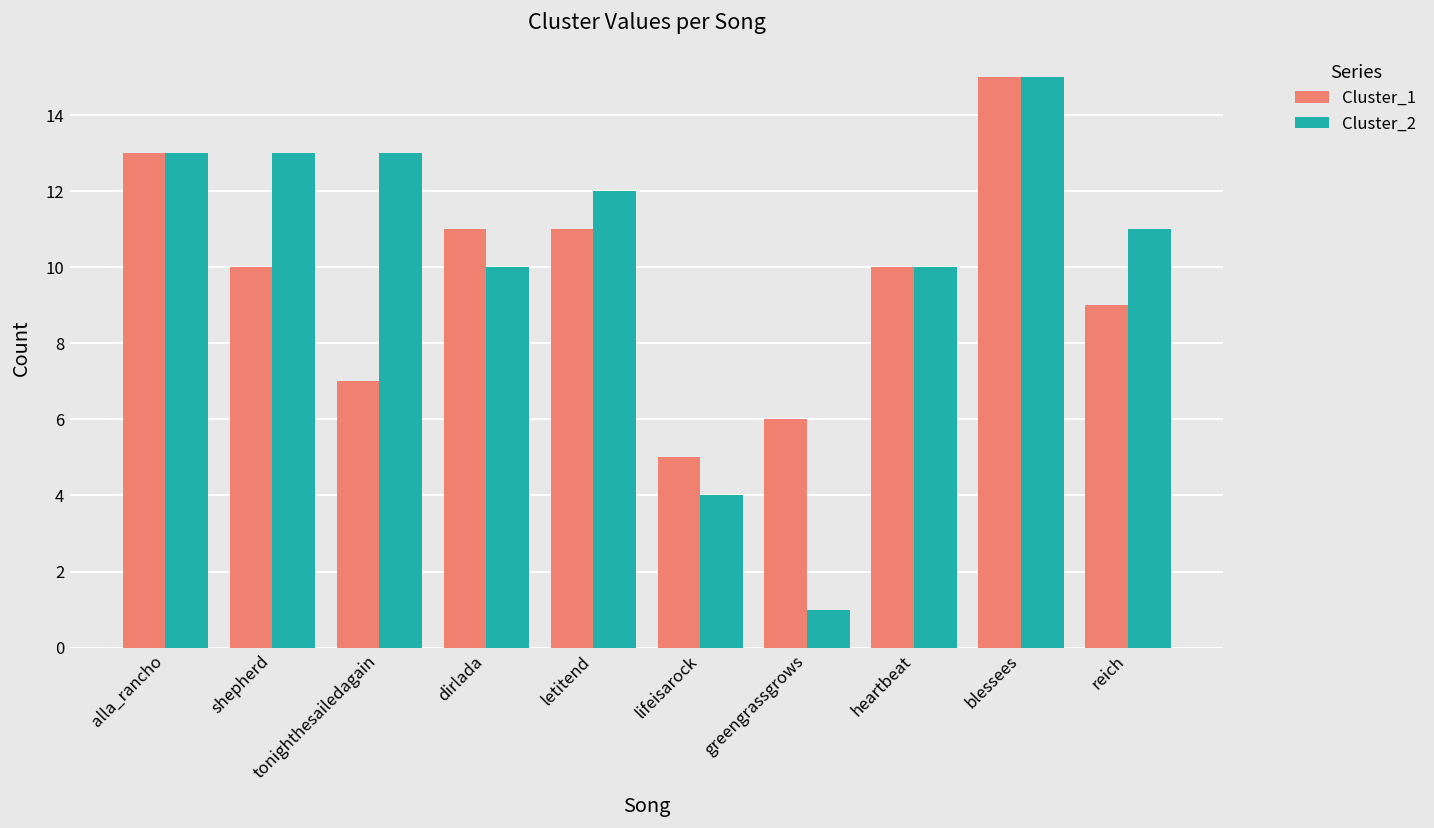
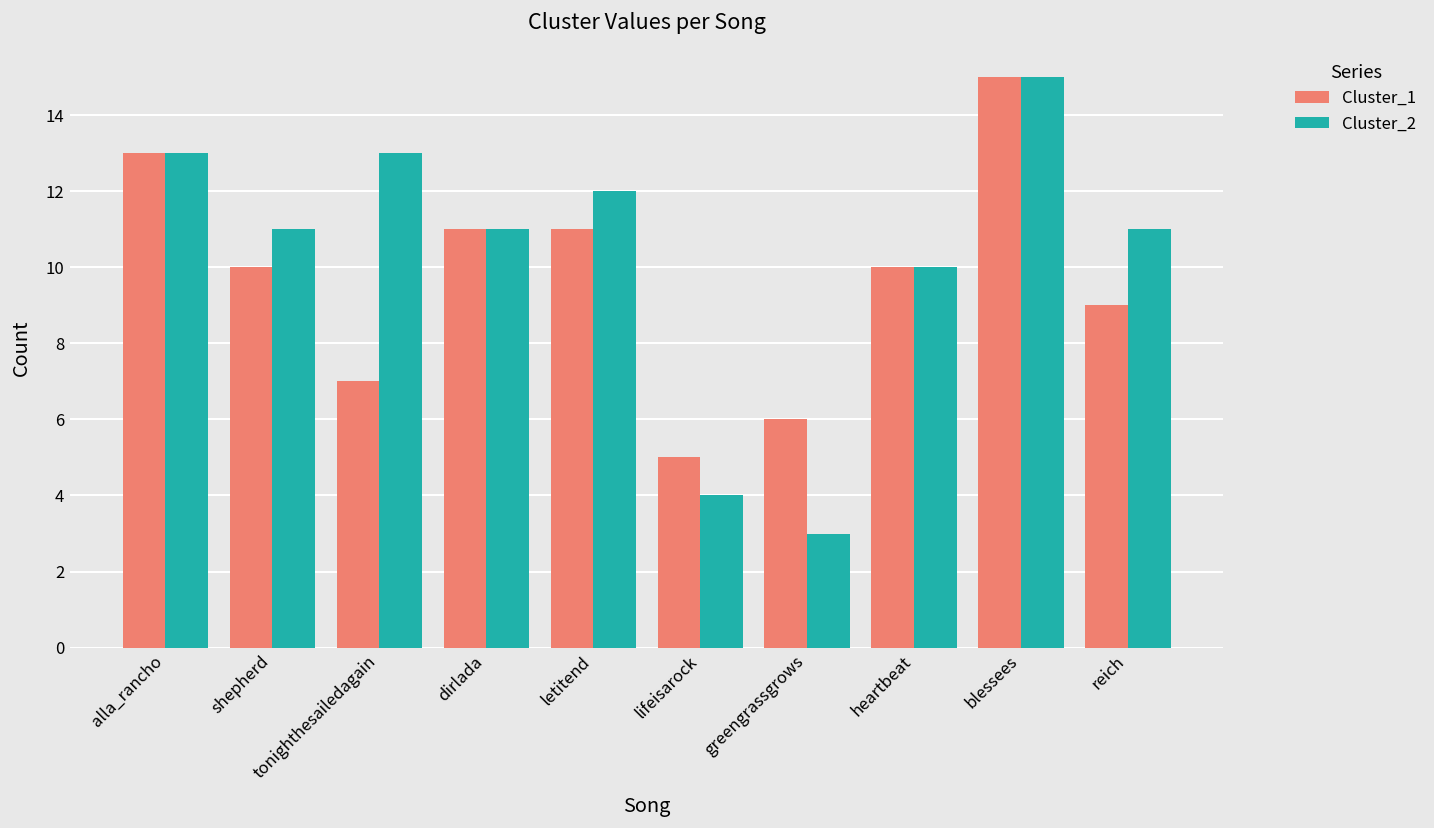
Cluster_2, shepherd: 13 -> 11
Cluster_2, dirlada: 10 -> 11
Cluster_2, greengrassgrows: 1 -> 3
